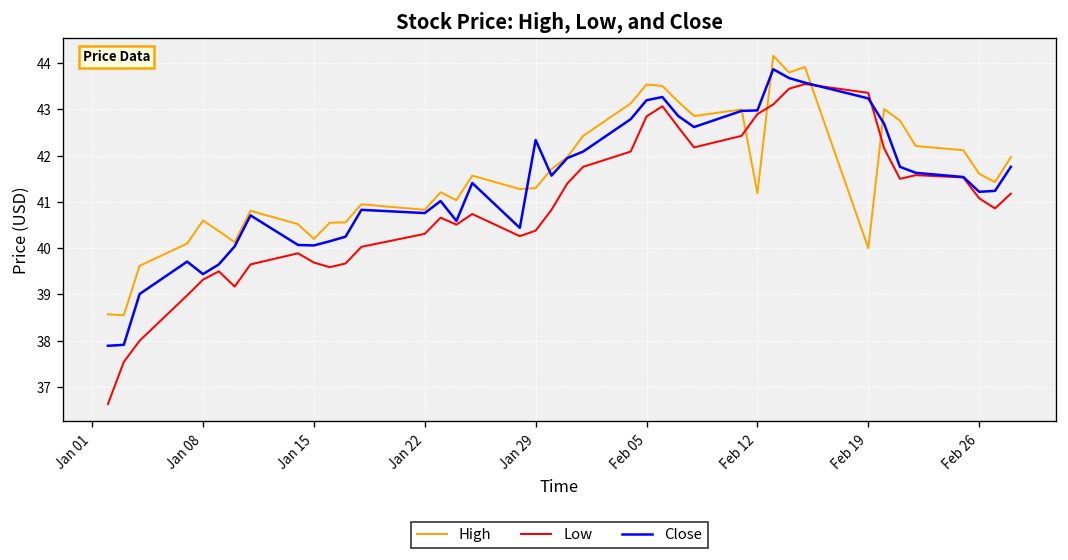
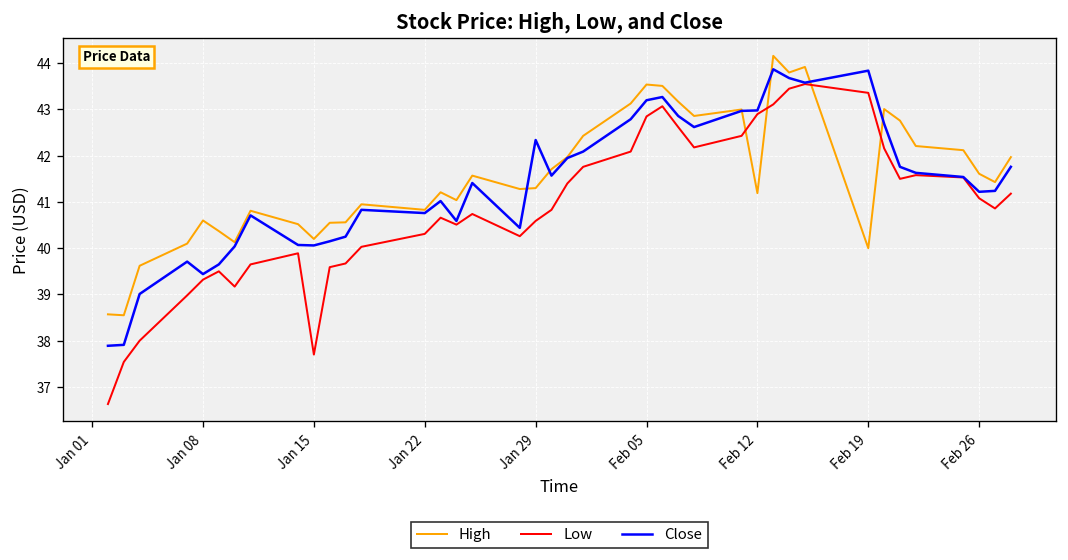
Low, Jan 15: 39.7 -> 37.7
Low, Jan 29: 40.4 -> 40.6
Close, Feb 19: 43.2 -> 43.8
